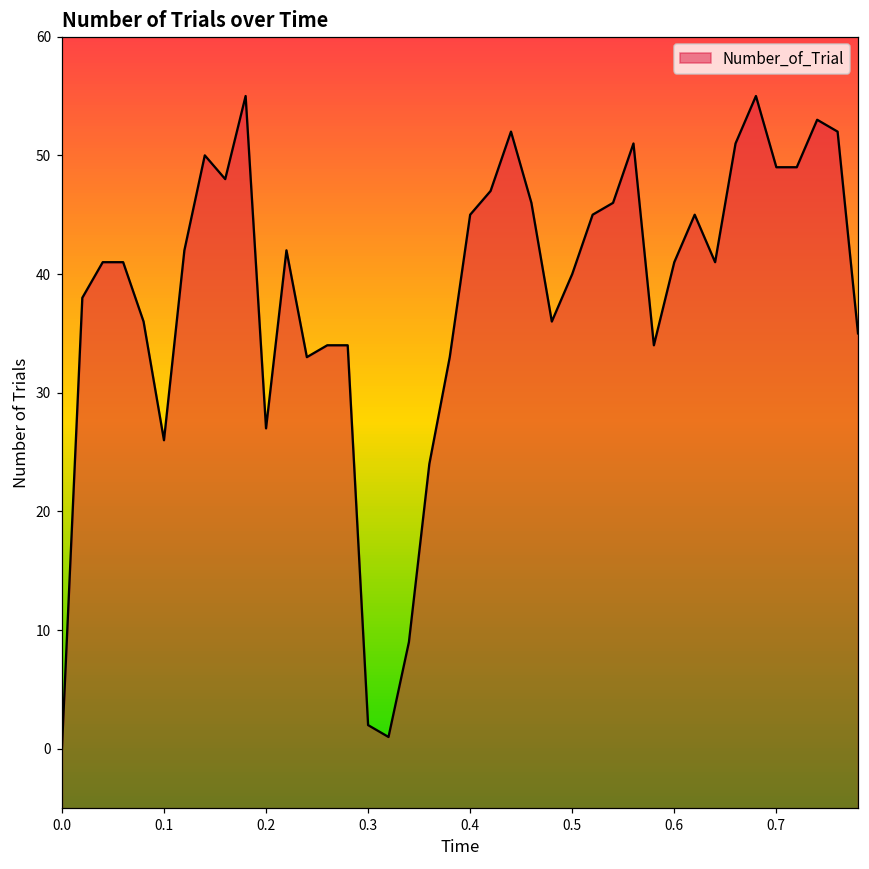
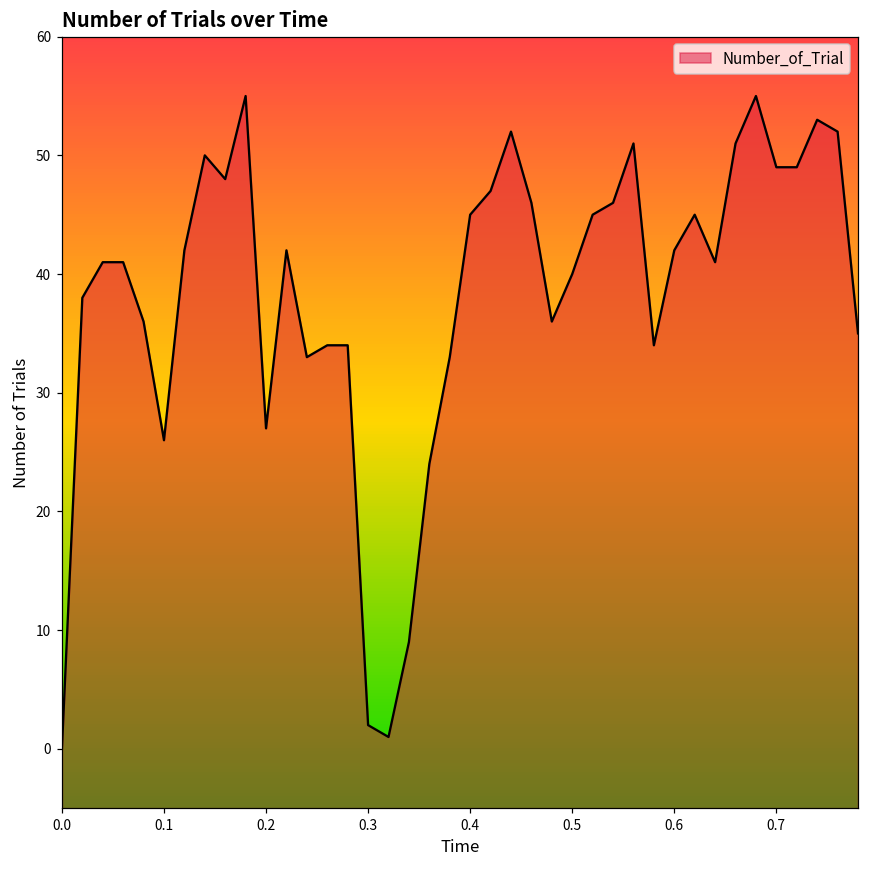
0.6: 41 -> 42
